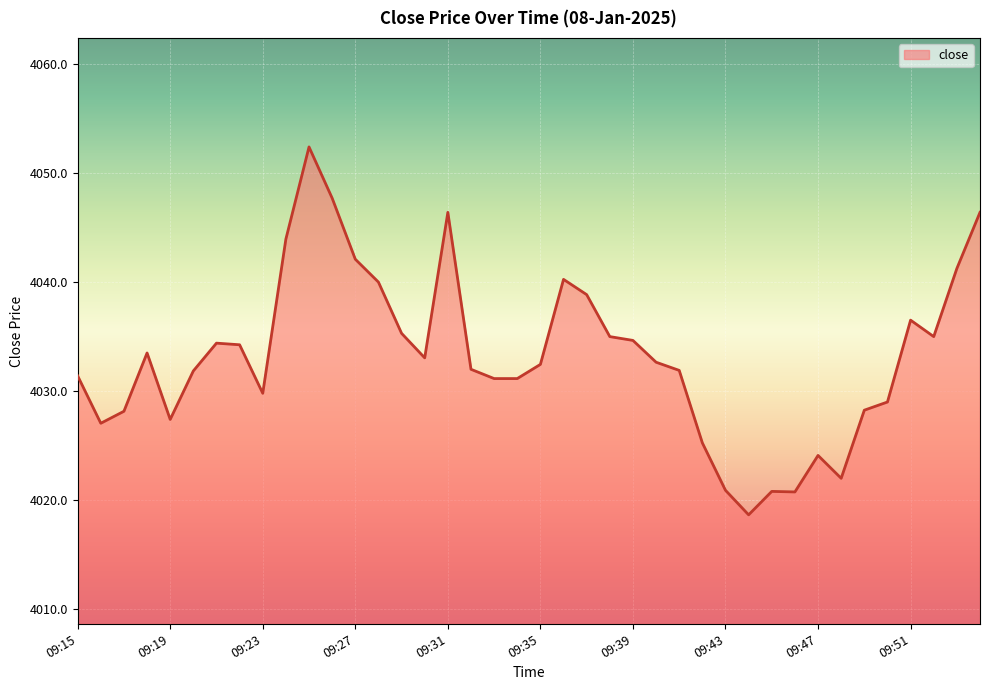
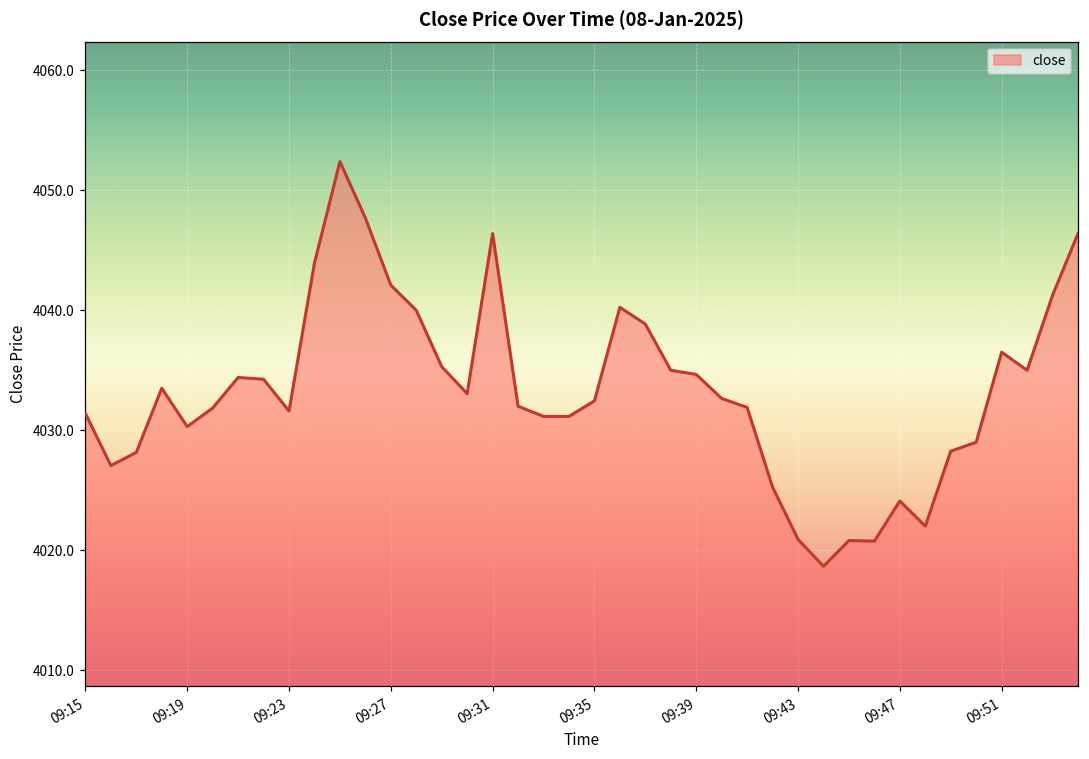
09:19: 4027.4 -> 4030.3
09:23: 4029.8 -> 4031.6
